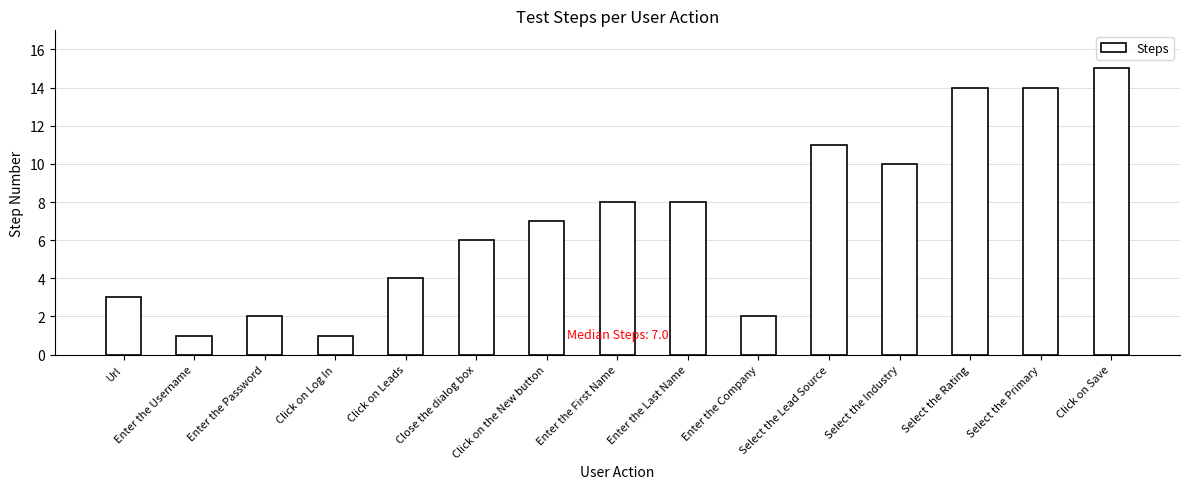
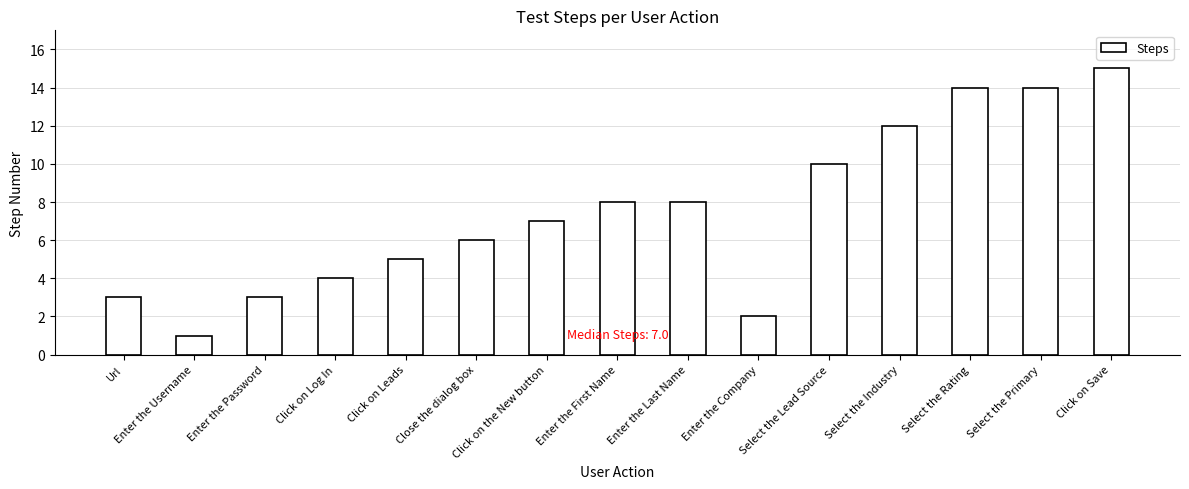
Enter the Password: 2 -> 3
Click on Log In: 1 -> 4
Click on Leads: 4 -> 5
Select the Lead Source: 11 -> 10
Select the Industry: 10 -> 12
